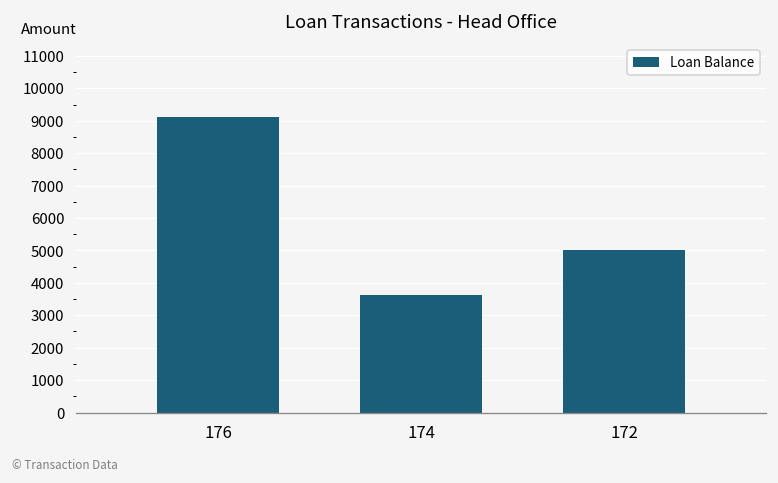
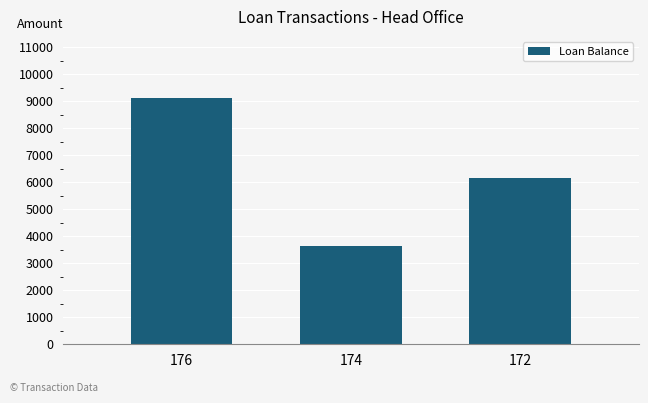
172: 5000 -> 6100
